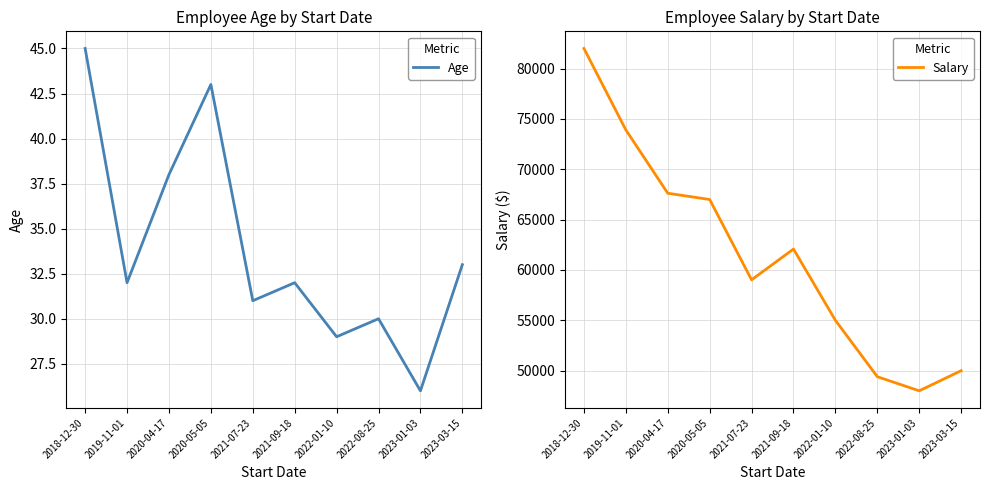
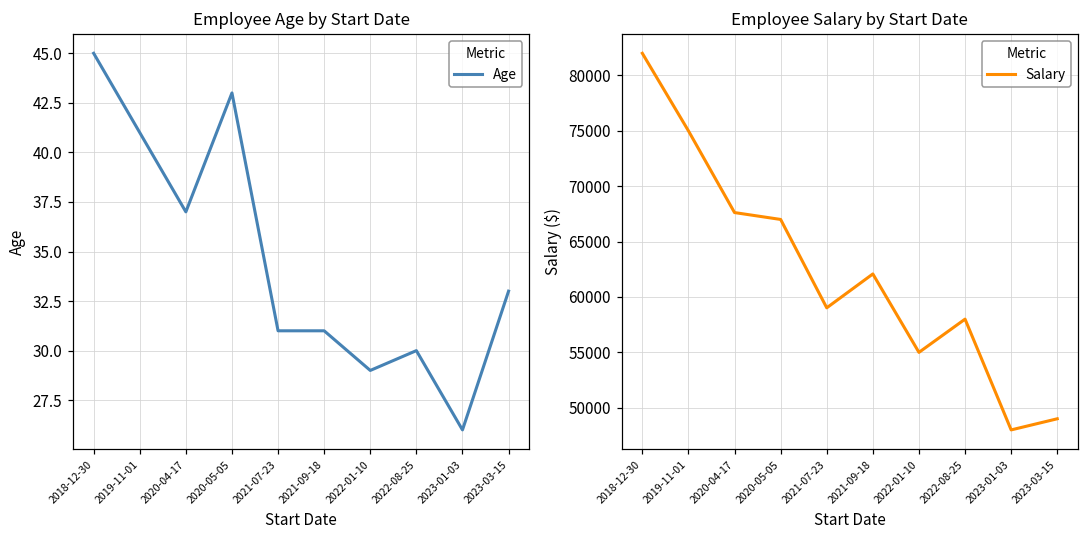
Employee Age by Start Date, 2019-11-01: 32 -> 41
Employee Age by Start Date, 2020-04-17: 38 -> 37
Employee Age by Start Date, 2021-09-18: 32 -> 31
Employee Salary by Start Date, 2019-11-01: 73900 -> 75000
Employee Salary by Start Date, 2022-08-25: 49400 -> 58000
Employee Salary by Start Date, 2023-03-15: 50000 -> 49000
